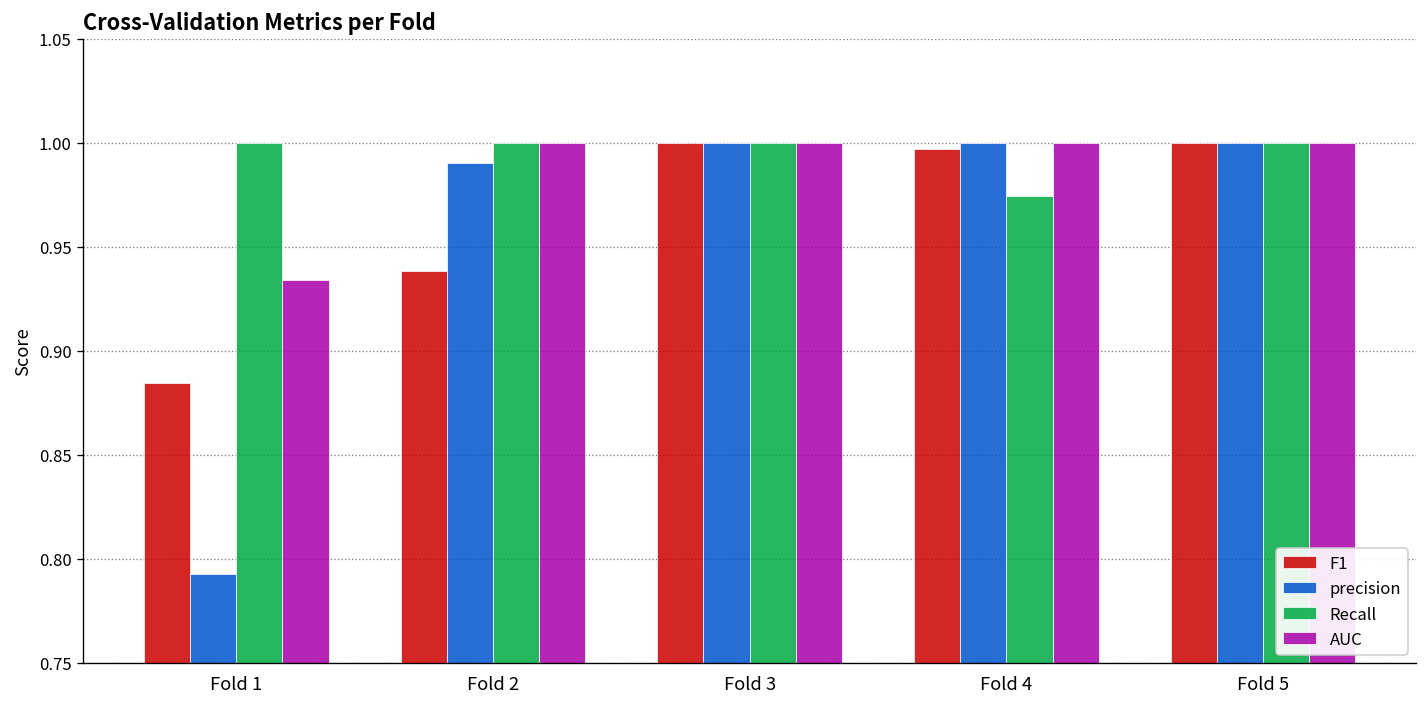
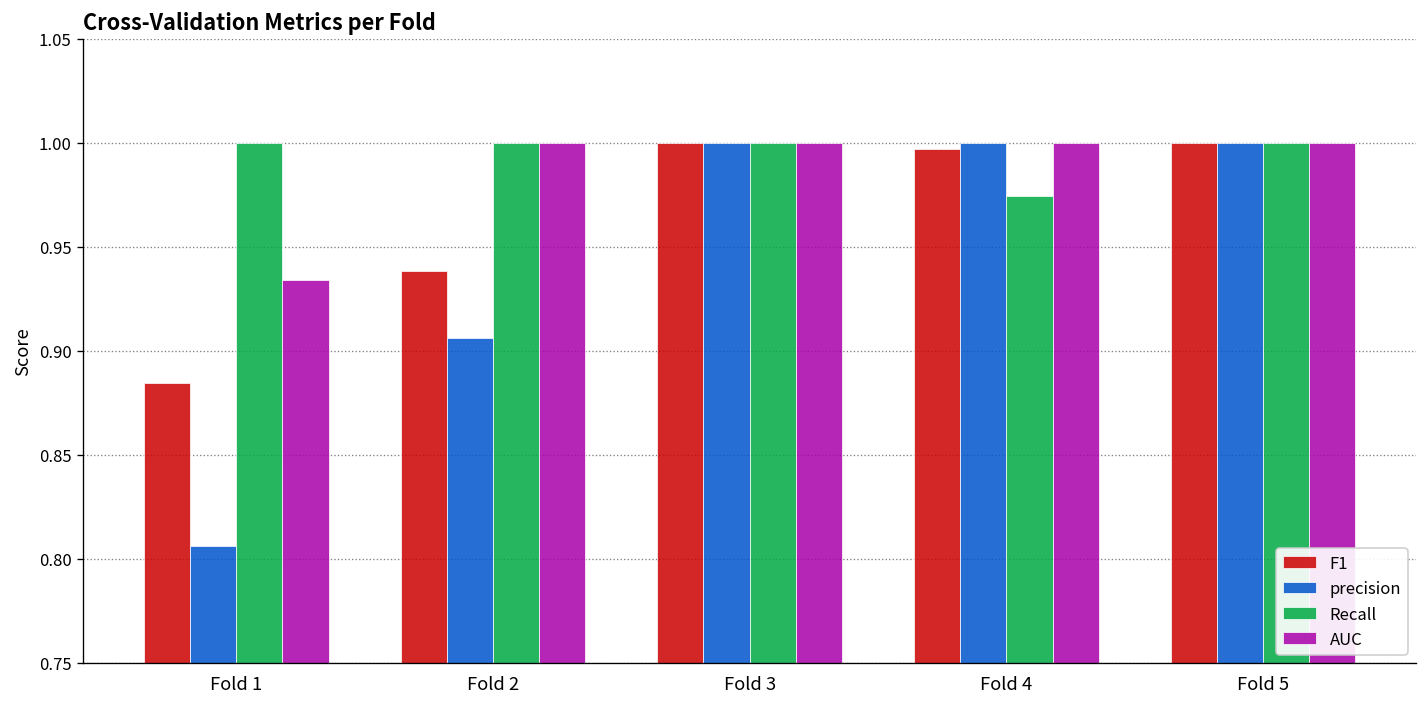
precision, Fold 1: 0.793 -> 0.806
precision, Fold 2: 0.990 -> 0.906
